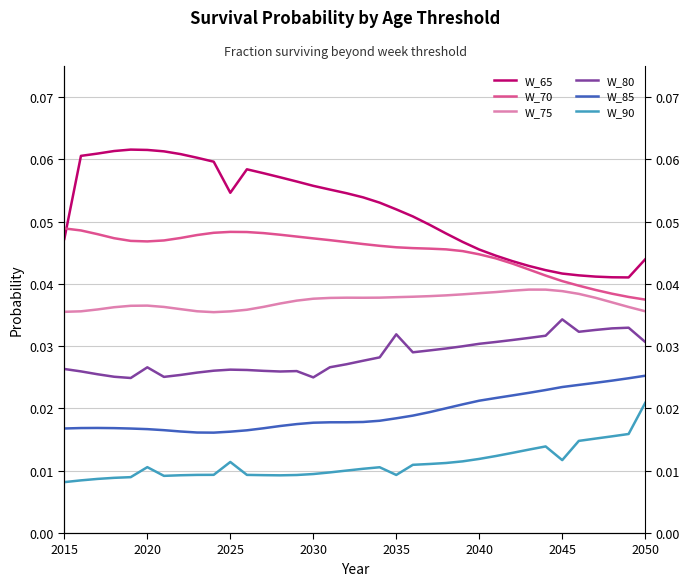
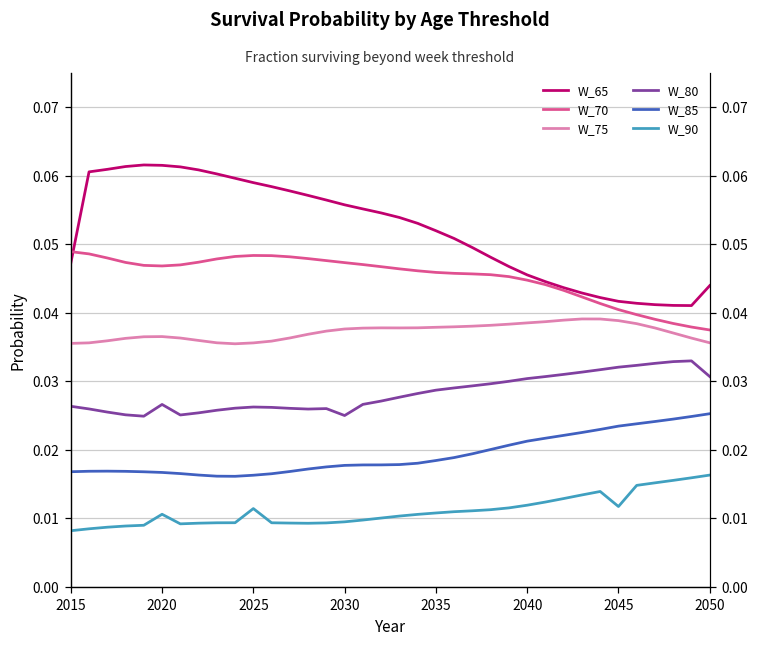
W_65, 2025: 0.055 -> 0.059
W_80, 2035: 0.032 -> 0.029
W_90, 2035: 0.009 -> 0.011
W_80, 2045: 0.034 -> 0.032
W_90, 2050: 0.021 -> 0.016
